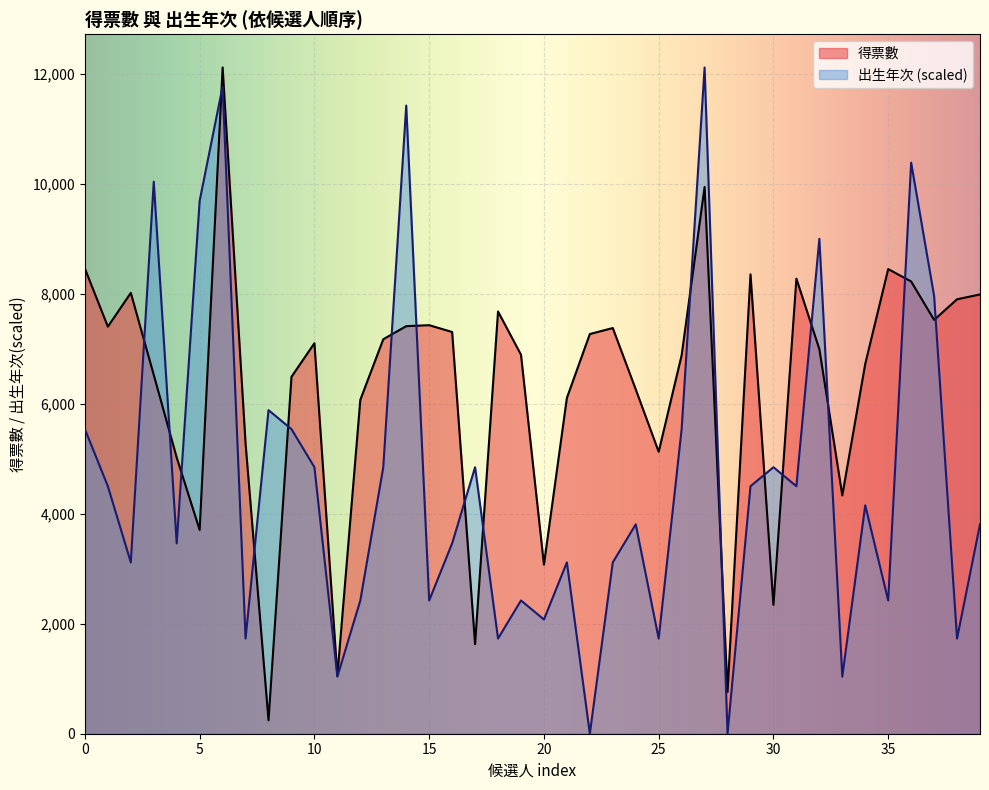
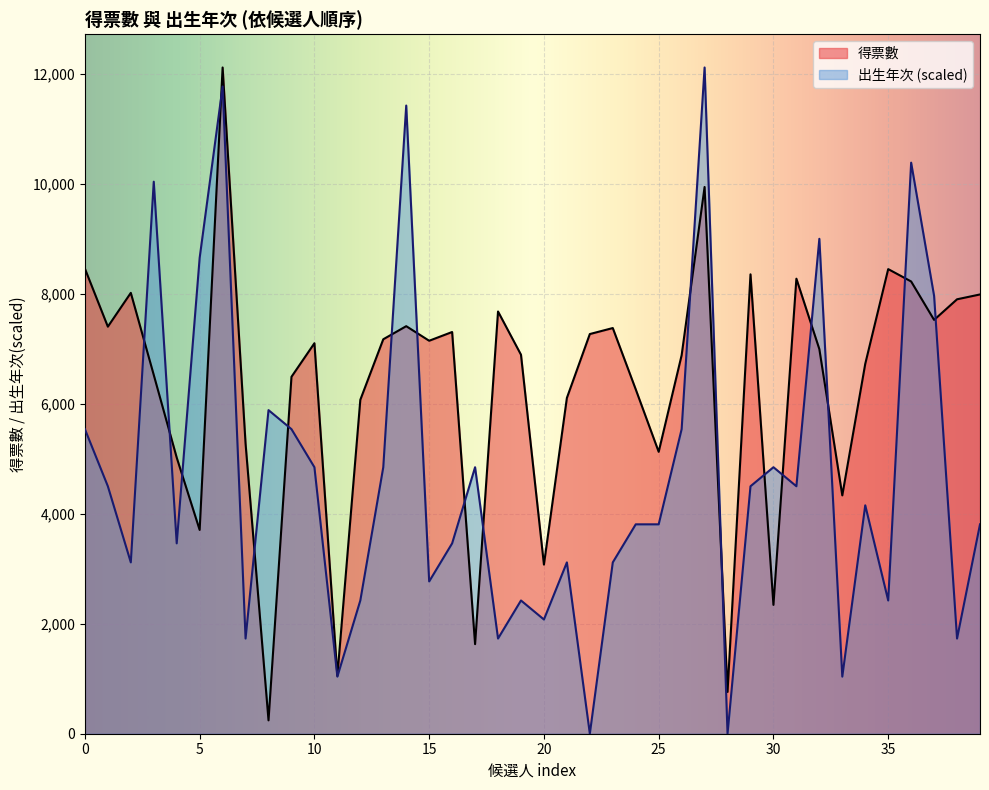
出生年次 (scaled), 5: 9,700 -> 8,700
得票數, 15: 7,400 -> 7,100
出生年次 (scaled), 15: 2,400 -> 2,800
出生年次 (scaled), 25: 1,700 -> 3,800
